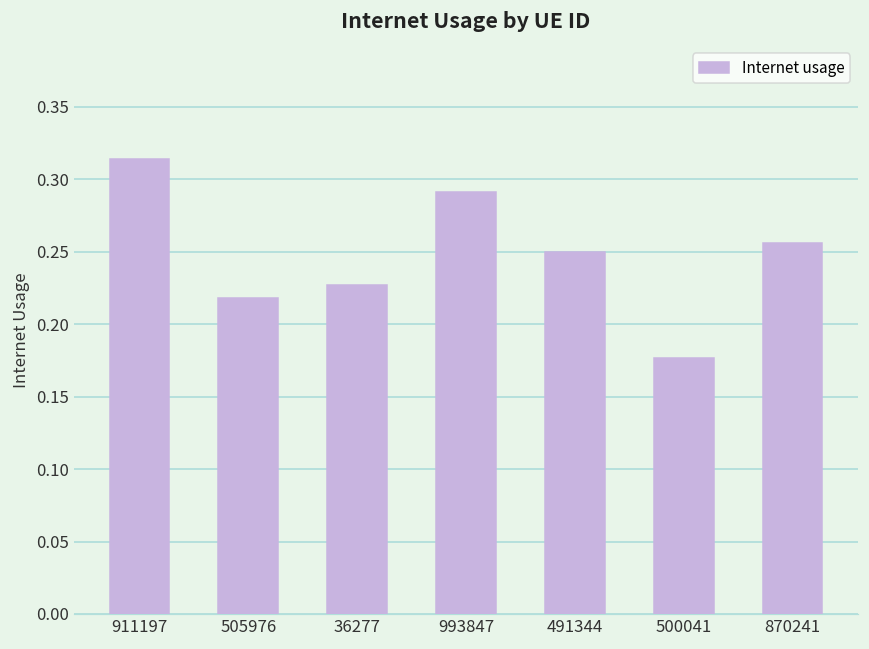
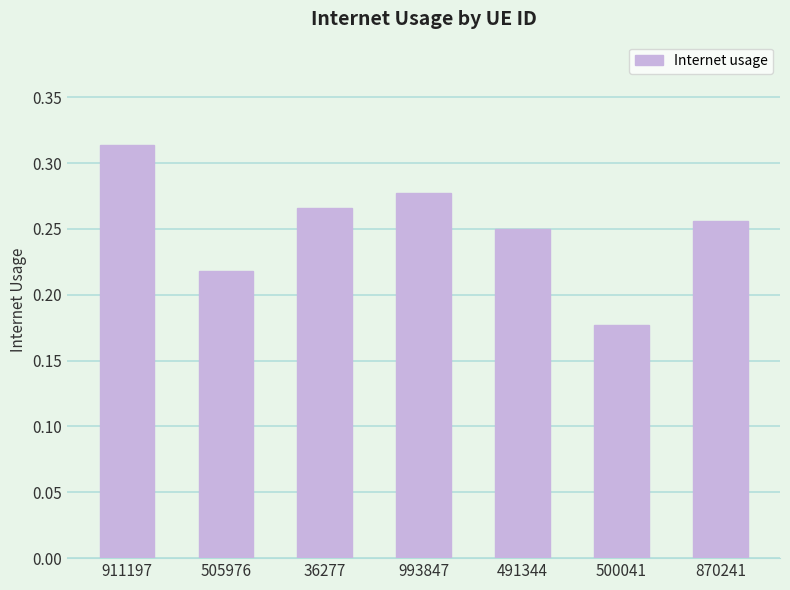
36277: 0.227 -> 0.266
993847: 0.291 -> 0.277
